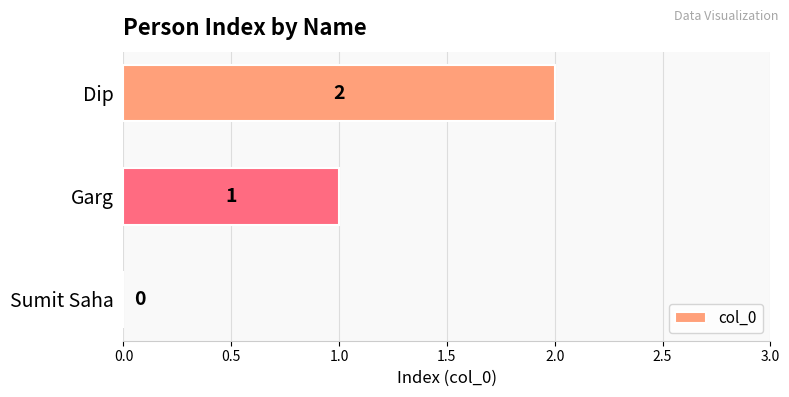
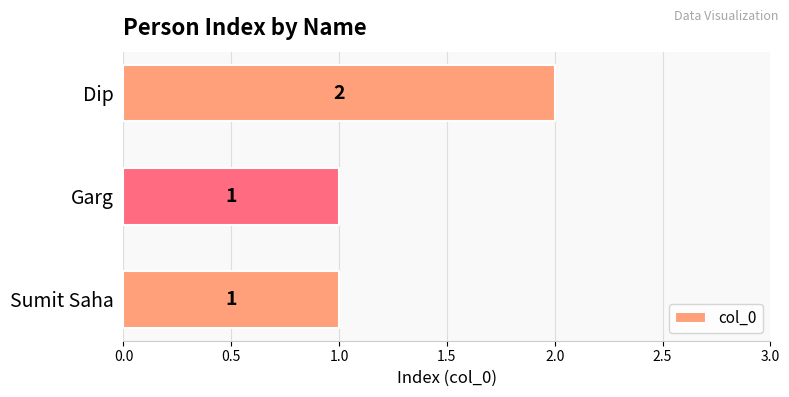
Sumit Saha: 0 -> 1
